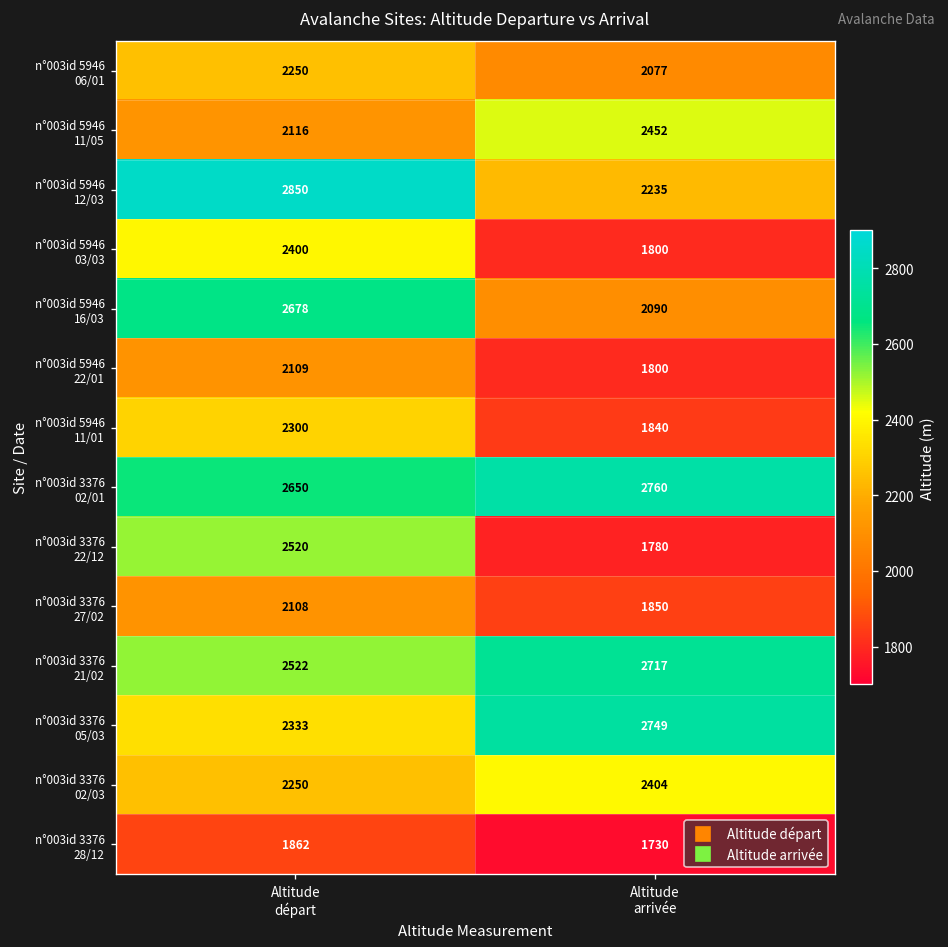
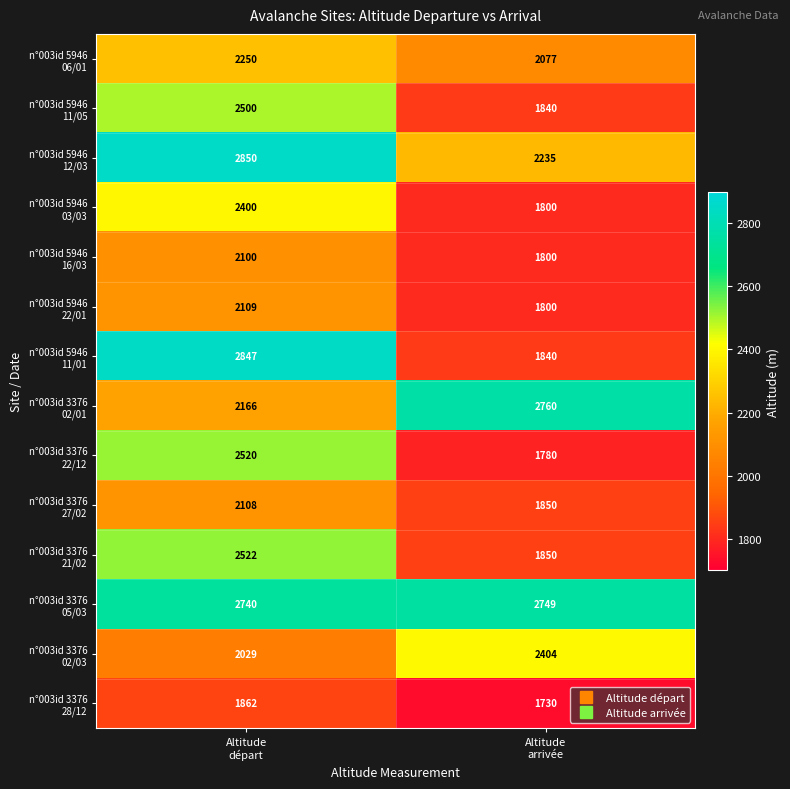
n°003id 5946 11/05, Altitude départ: 2116 -> 2500
n°003id 5946 11/05, Altitude arrivée: 2452 -> 1840
n°003id 5946 16/03, Altitude départ: 2678 -> 2100
n°003id 5946 16/03, Altitude arrivée: 2090 -> 1800
n°003id 5946 11/01, Altitude départ: 2300 -> 2847
n°003id 3376 02/01, Altitude départ: 2650 -> 2166
n°003id 3376 21/02, Altitude arrivée: 2717 -> 1850
n°003id 3376 05/03, Altitude départ: 2333 -> 2740
n°003id 3376 02/03, Altitude départ: 2250 -> 2029
